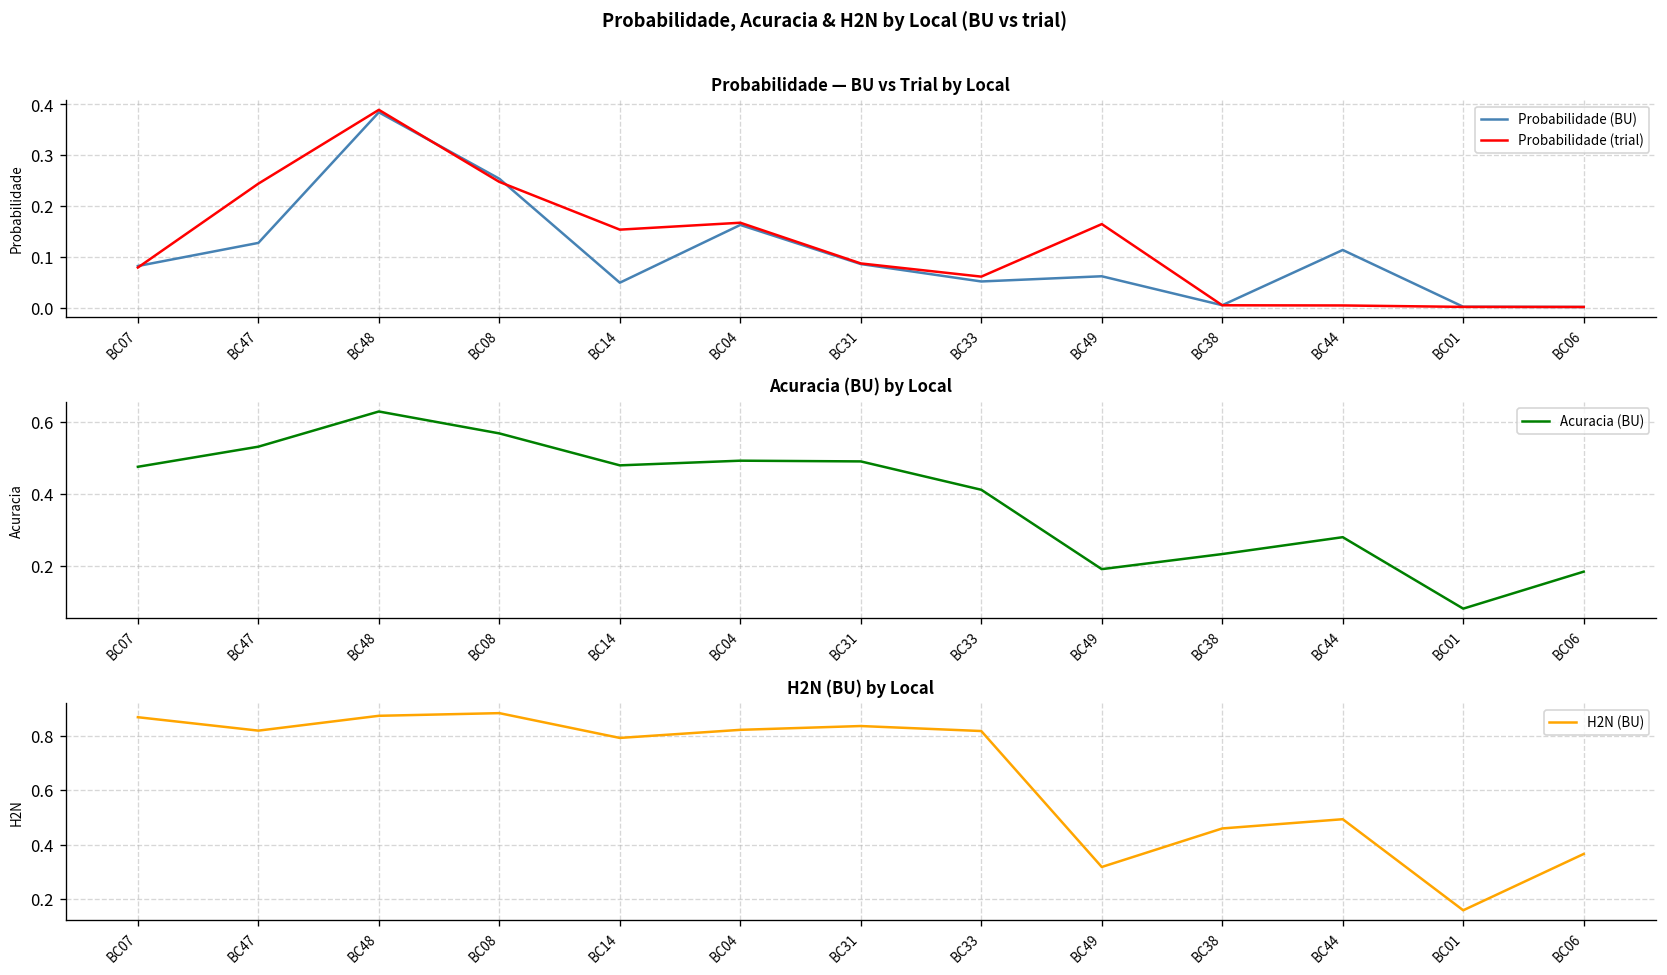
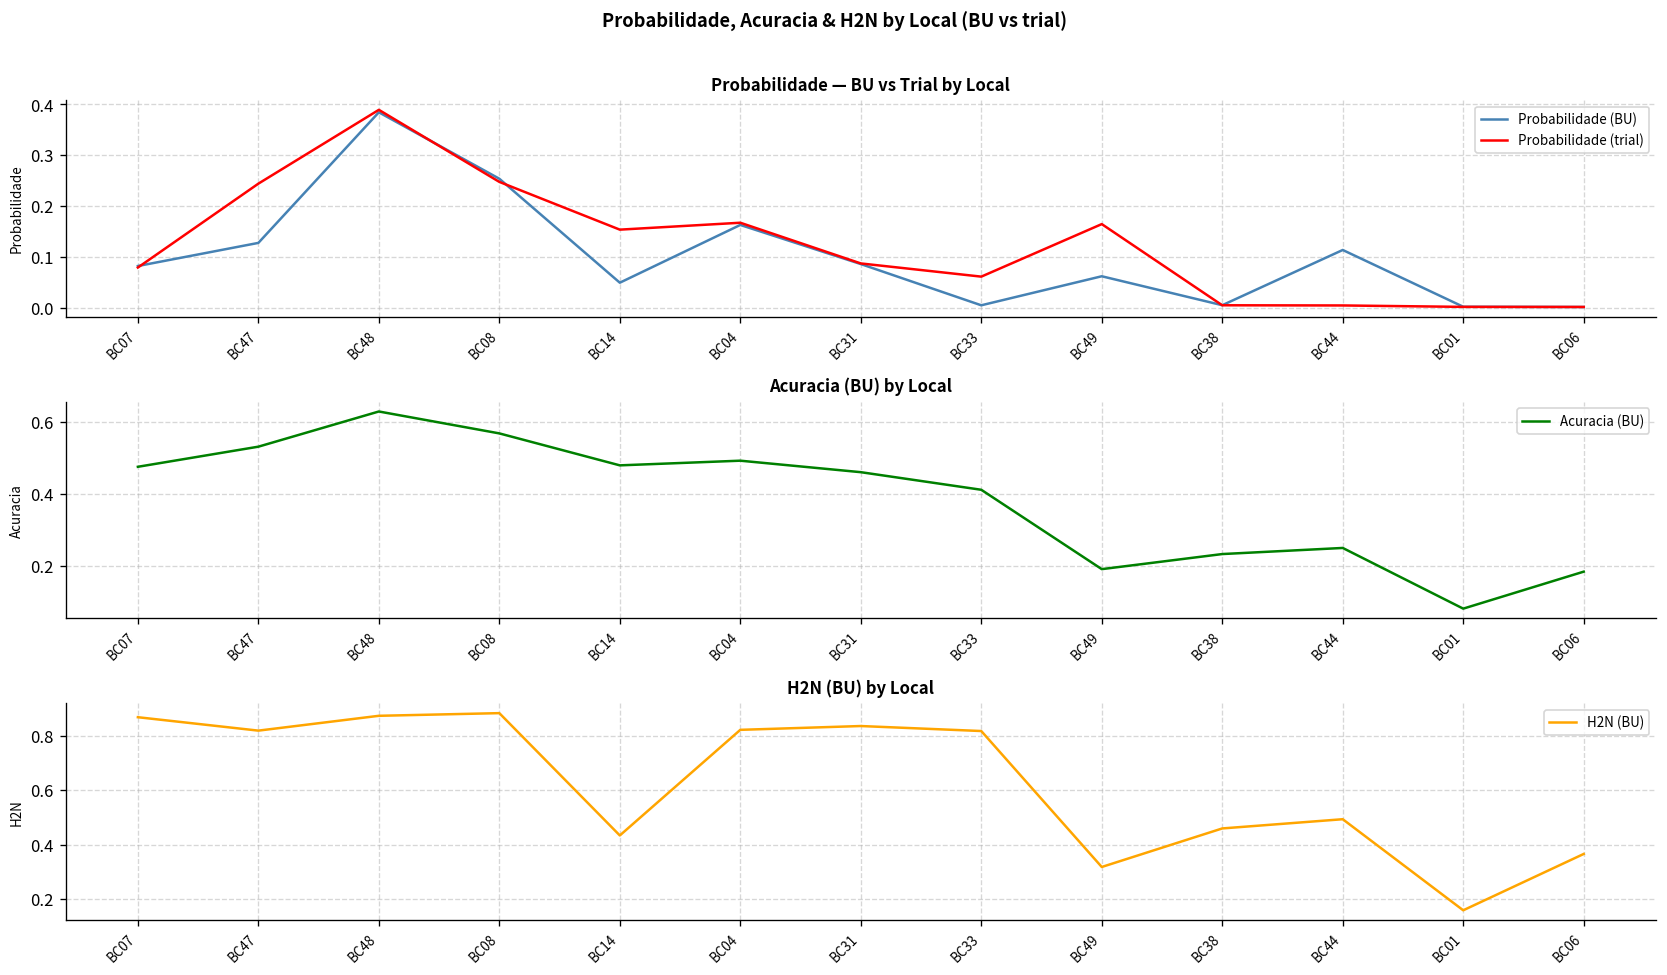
Probabilidade — BU vs Trial by Local, Probabilidade (BU), BC33: 0.05 -> 0.00
Acuracia (BU) by Local, BC31: 0.49 -> 0.46
Acuracia (BU) by Local, BC44: 0.28 -> 0.25
H2N (BU) by Local, BC14: 0.79 -> 0.43
